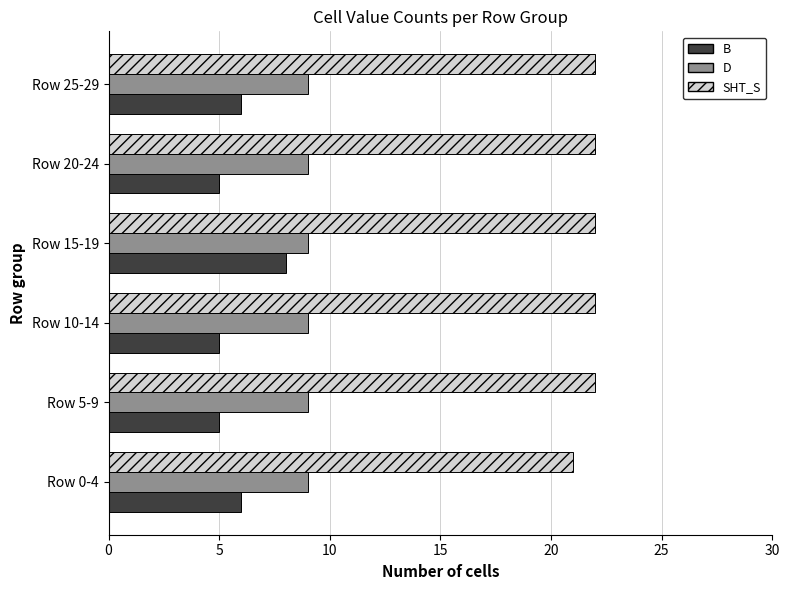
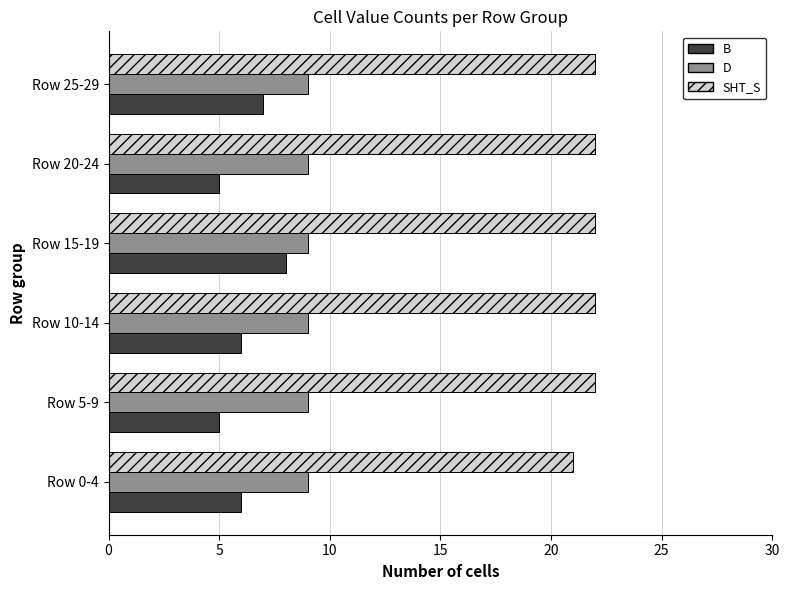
B, Row 25-29: 6 -> 7
B, Row 10-14: 5 -> 6
